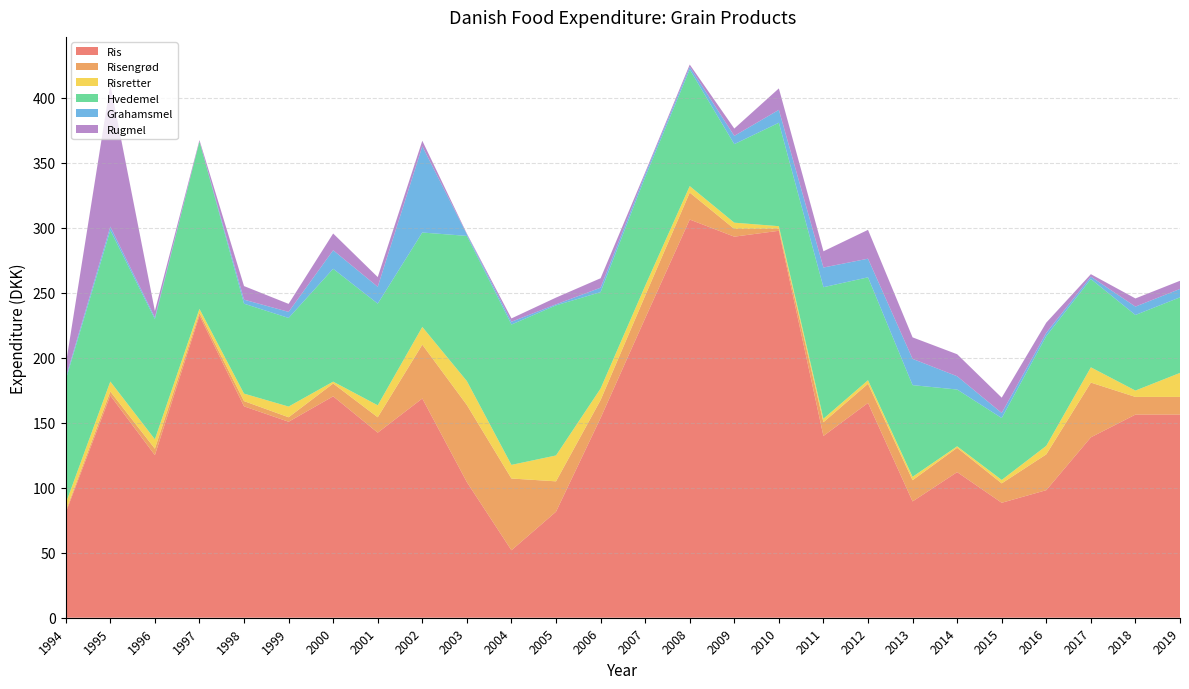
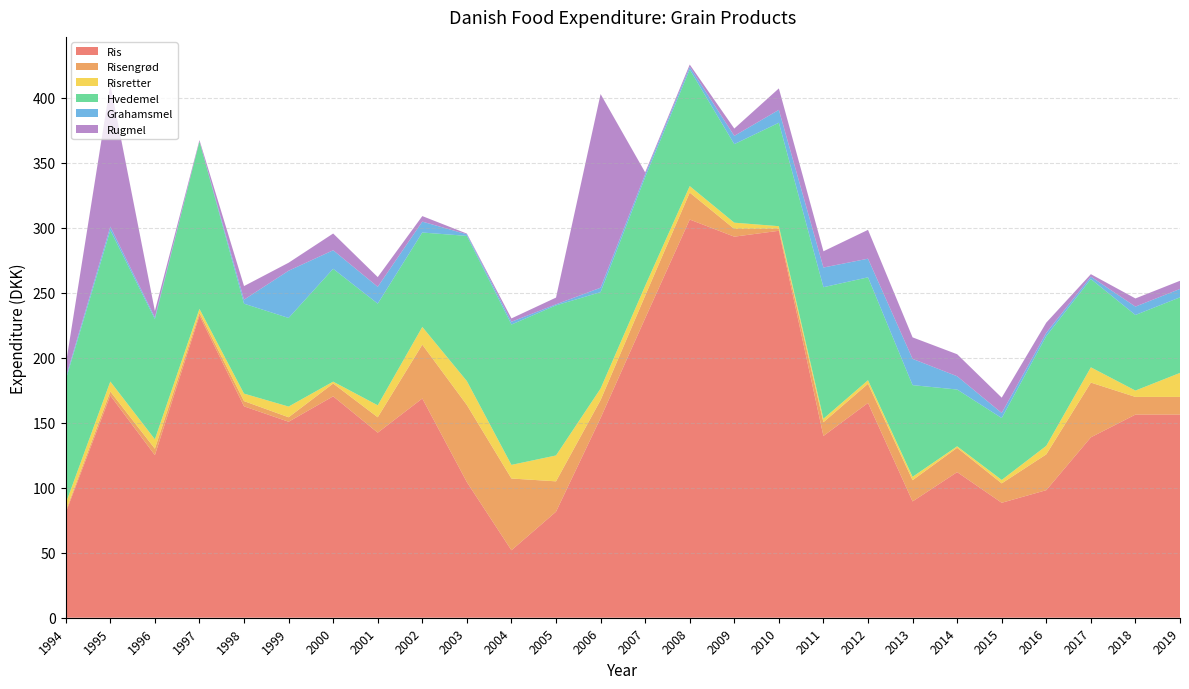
Grahamsmel, 1999: 5 -> 36
Grahamsmel, 2002: 66 -> 8
Rugmel, 2006: 7 -> 149
